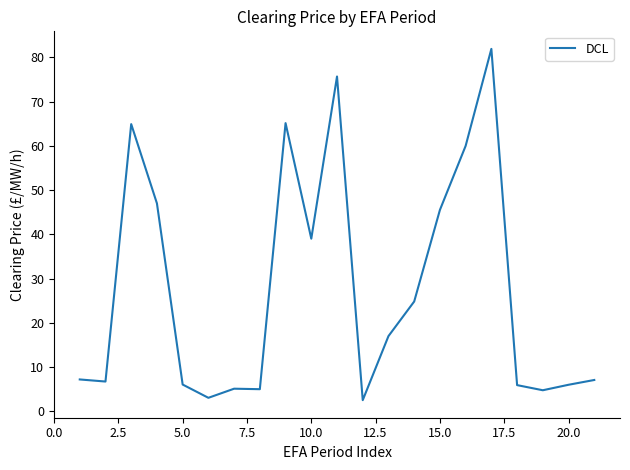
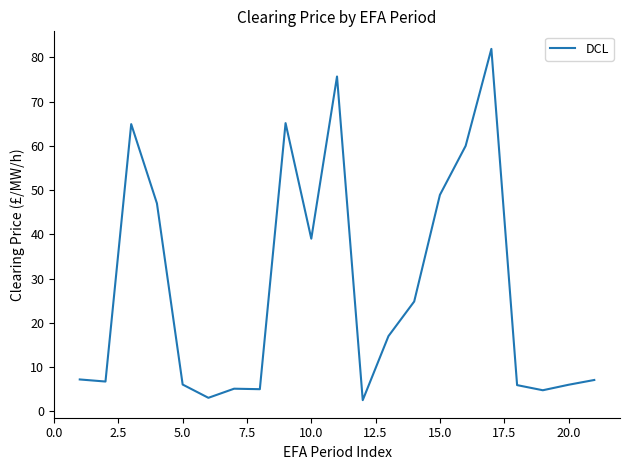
15.0: 46 -> 49
